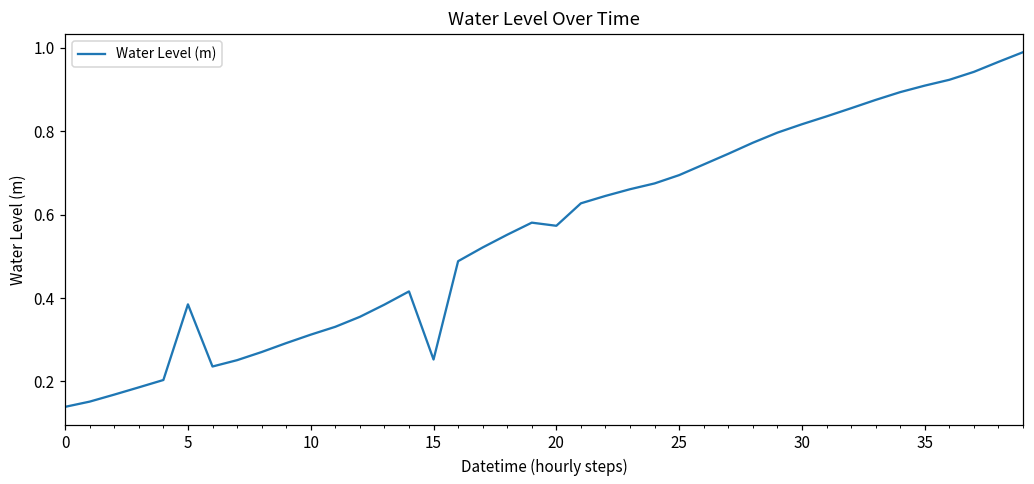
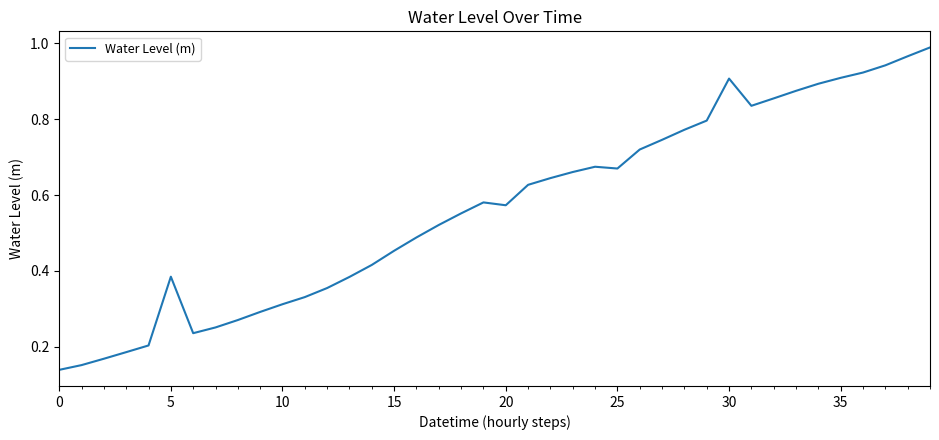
15: 0.25 -> 0.45
25: 0.69 -> 0.67
30: 0.82 -> 0.91
